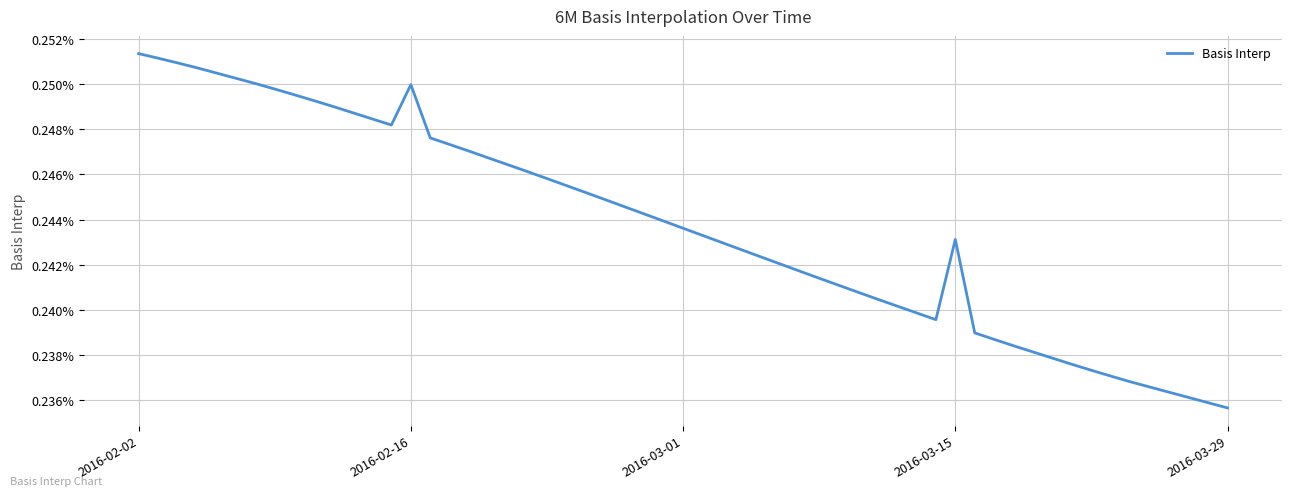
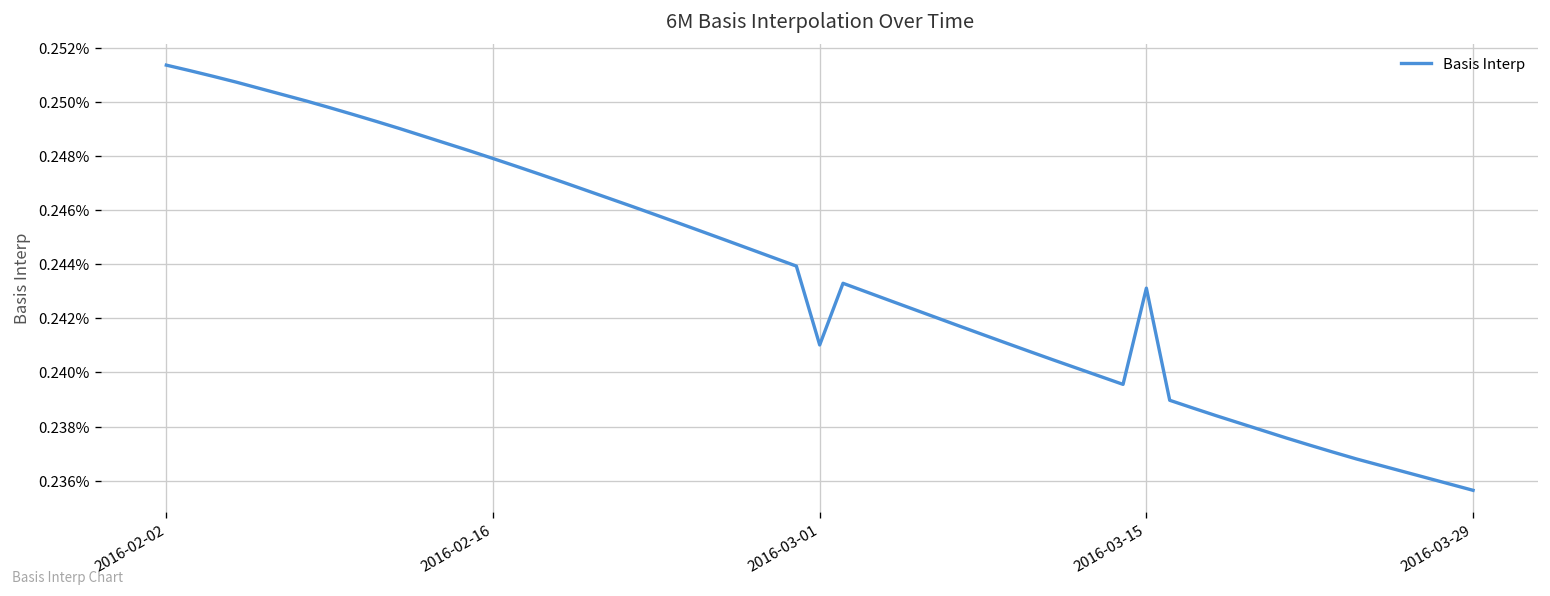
2016-02-16: 0.2500% -> 0.2479%
2016-03-01: 0.2436% -> 0.2410%
